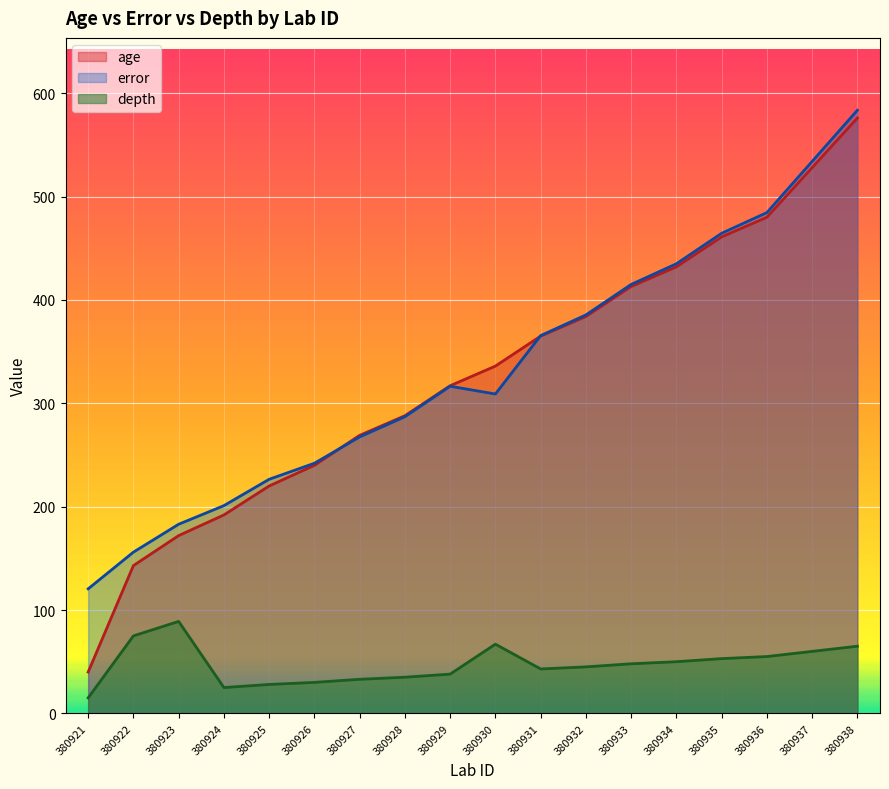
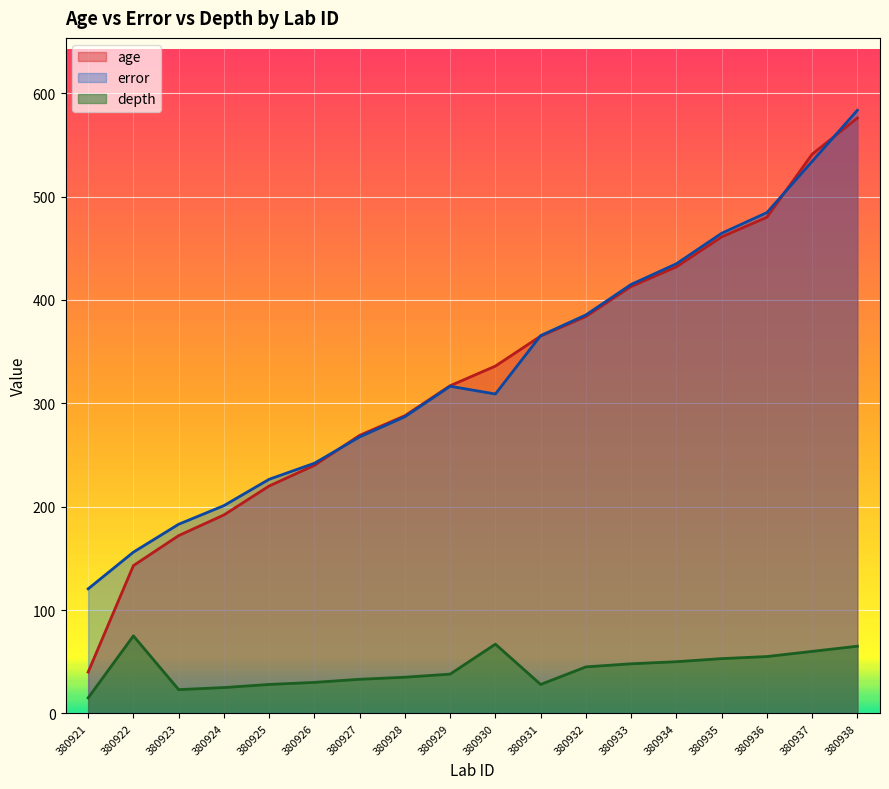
depth, 380923: 89 -> 23
depth, 380931: 43 -> 28
age, 380937: 528 -> 541
